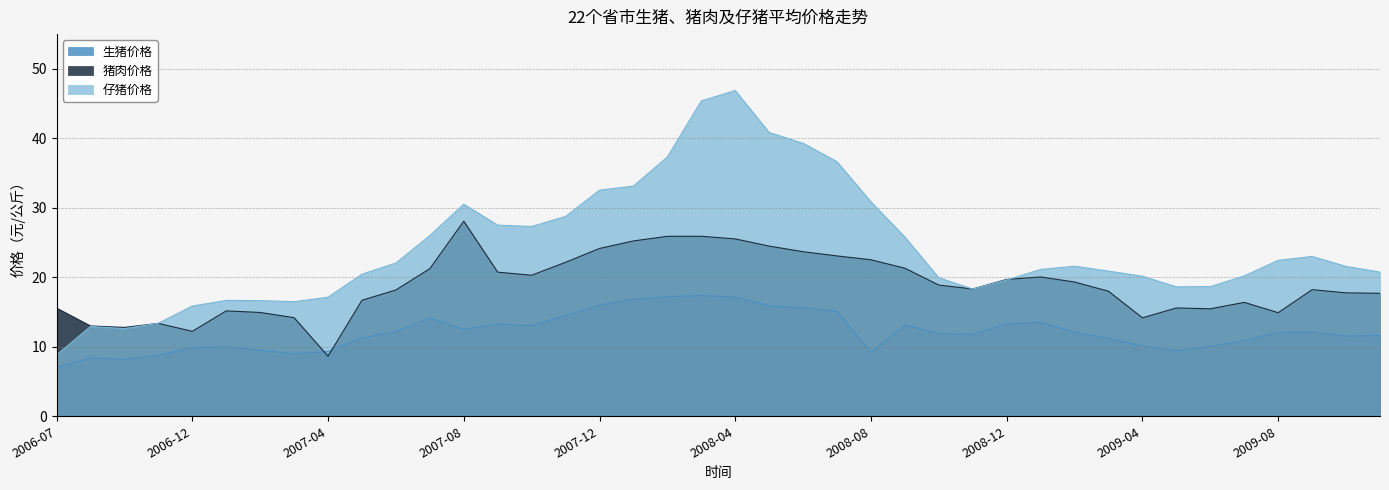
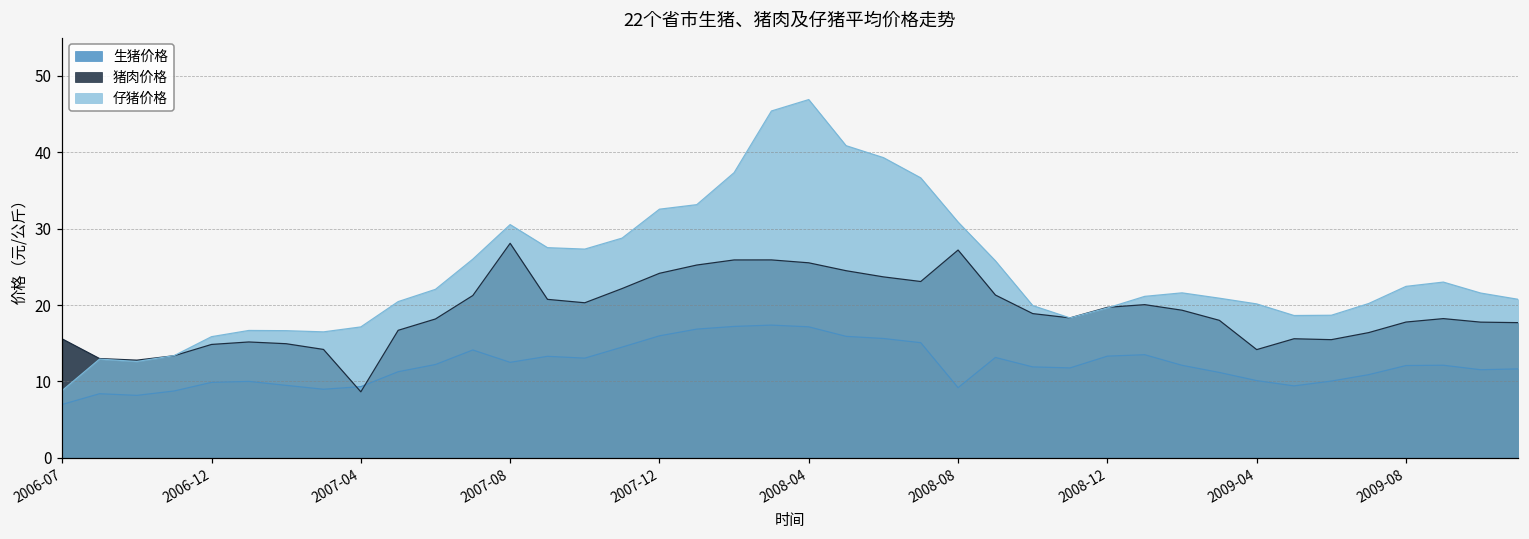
猪肉价格, 2006-12: 12 -> 15
猪肉价格, 2008-08: 23 -> 27
猪肉价格, 2009-08: 15 -> 18
